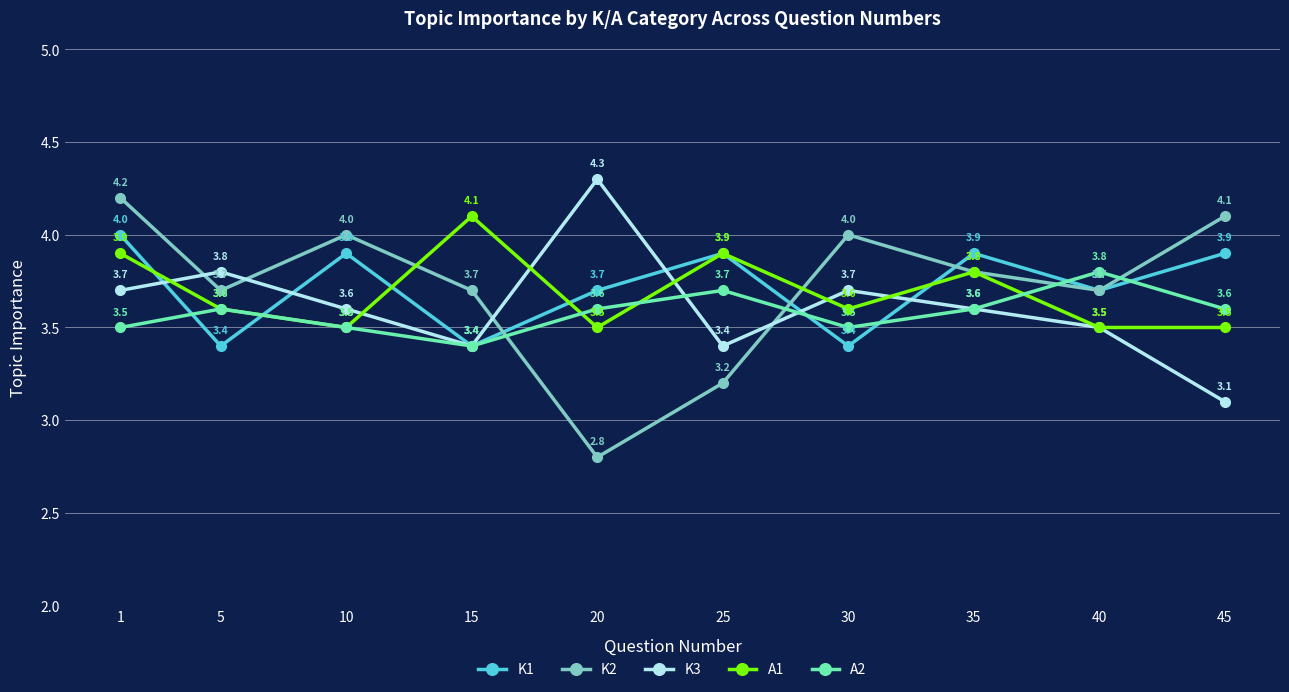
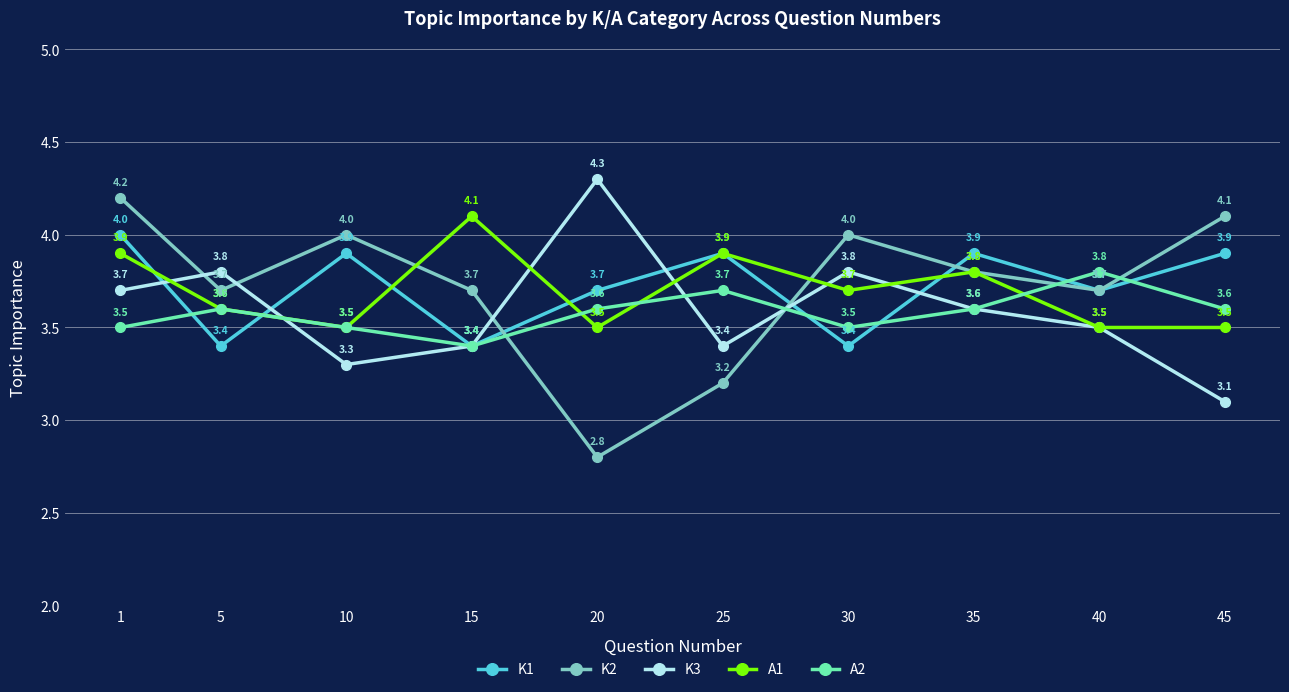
K3, 10: 3.6 -> 3.3
K3, 30: 3.7 -> 3.8
A1, 30: 3.6 -> 3.7
